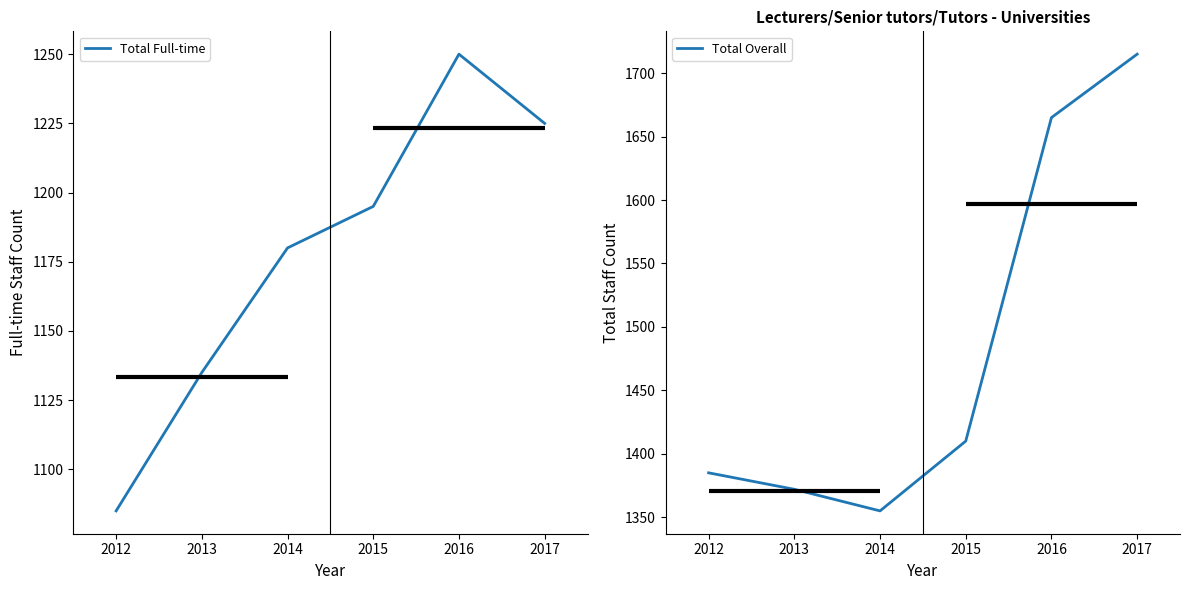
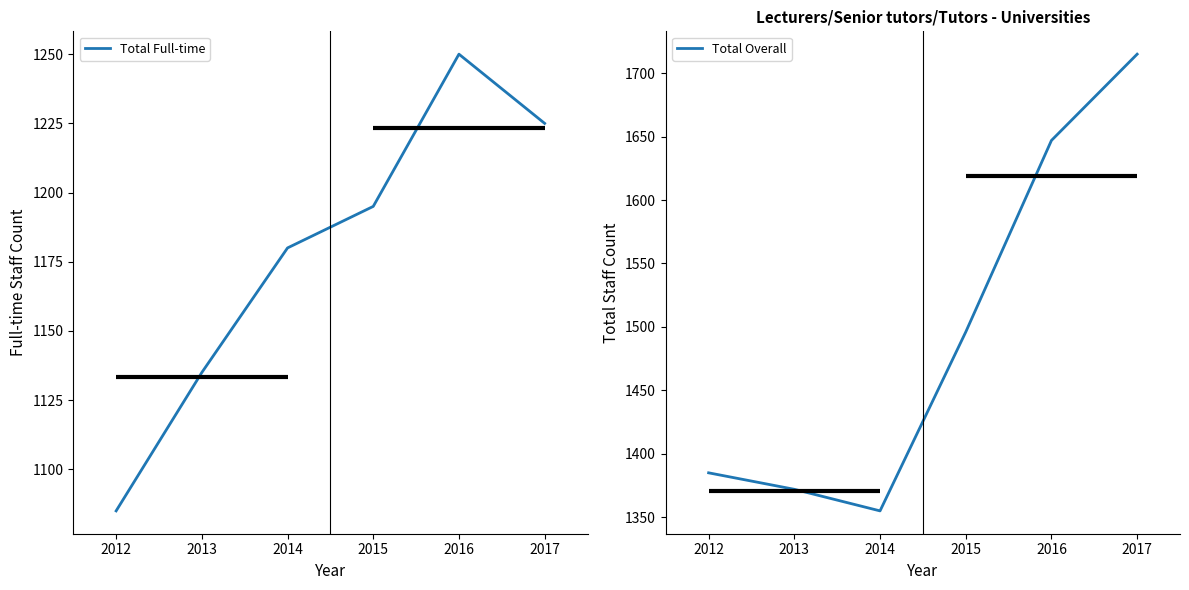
Lecturers/Senior tutors/Tutors - Universities, 2015: 1410 -> 1496
Lecturers/Senior tutors/Tutors - Universities, 2016: 1665 -> 1647
